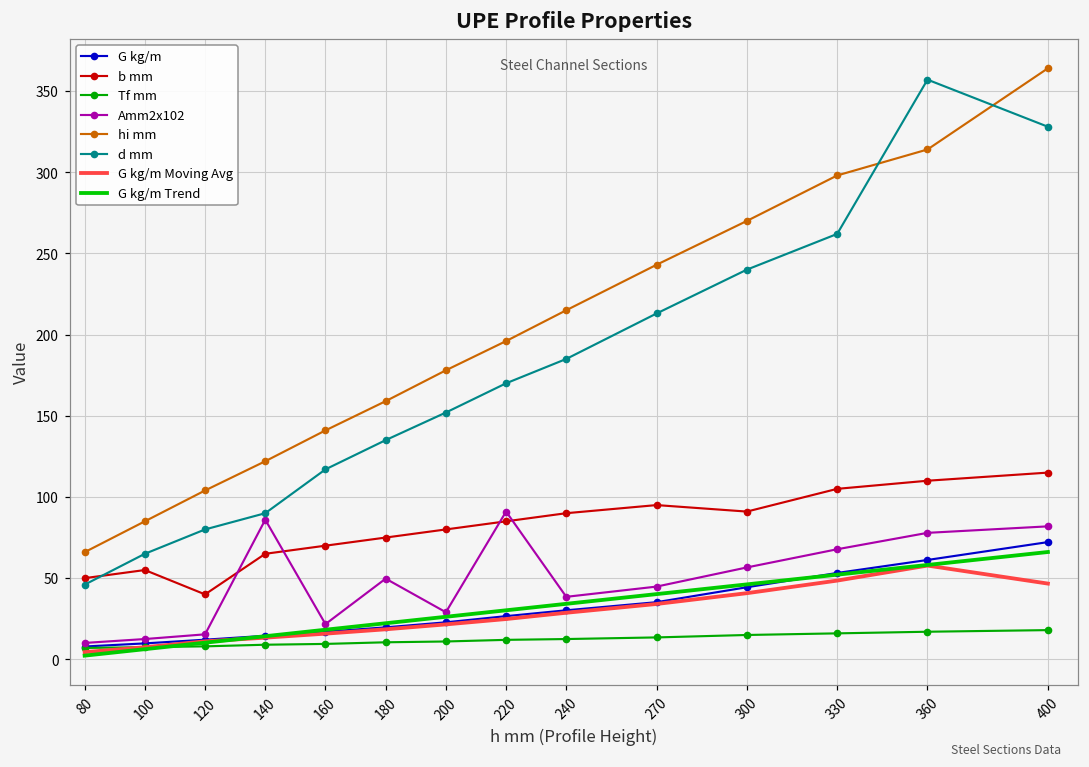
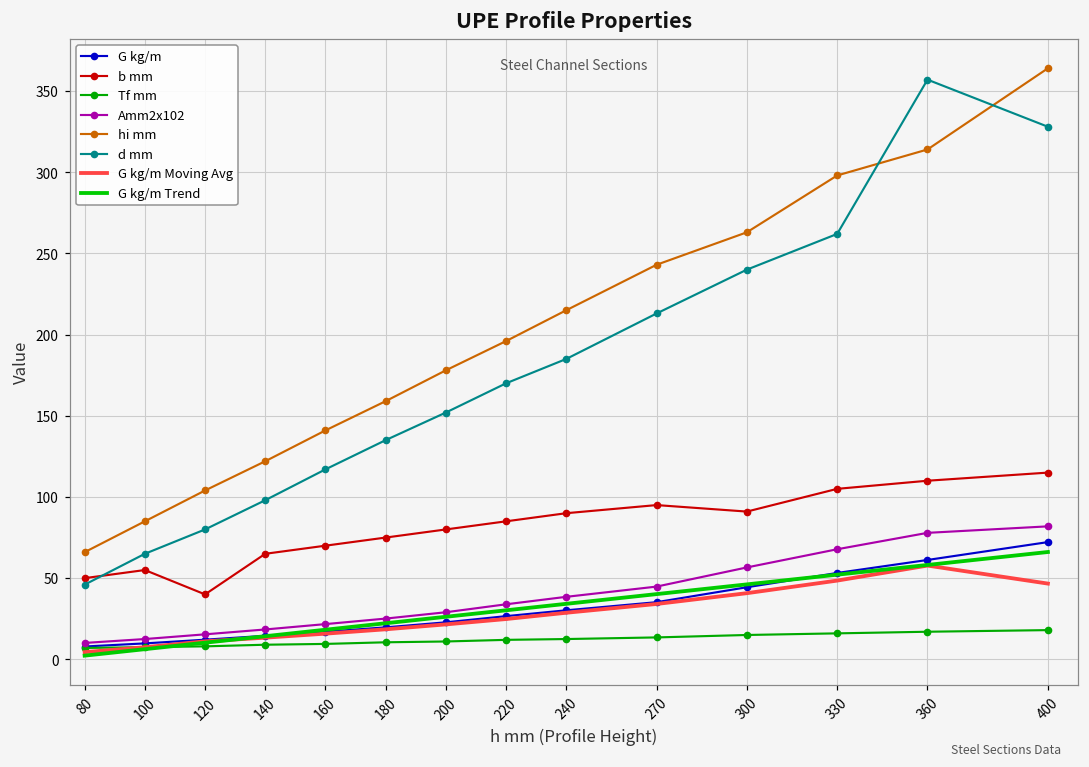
Amm2x102, 140: 86 -> 18
d mm, 140: 90 -> 98
Amm2x102, 180: 50 -> 25
Amm2x102, 220: 91 -> 34
hi mm, 300: 270 -> 263
